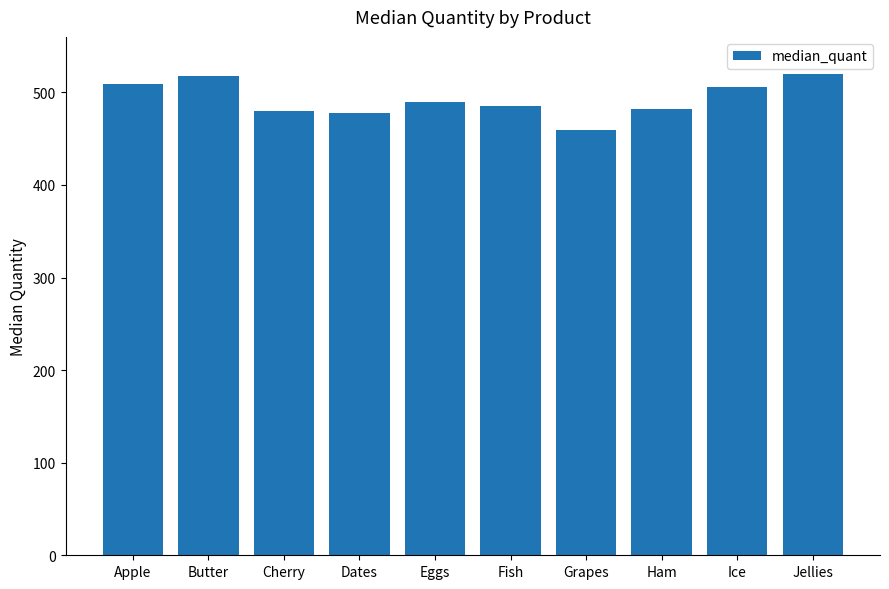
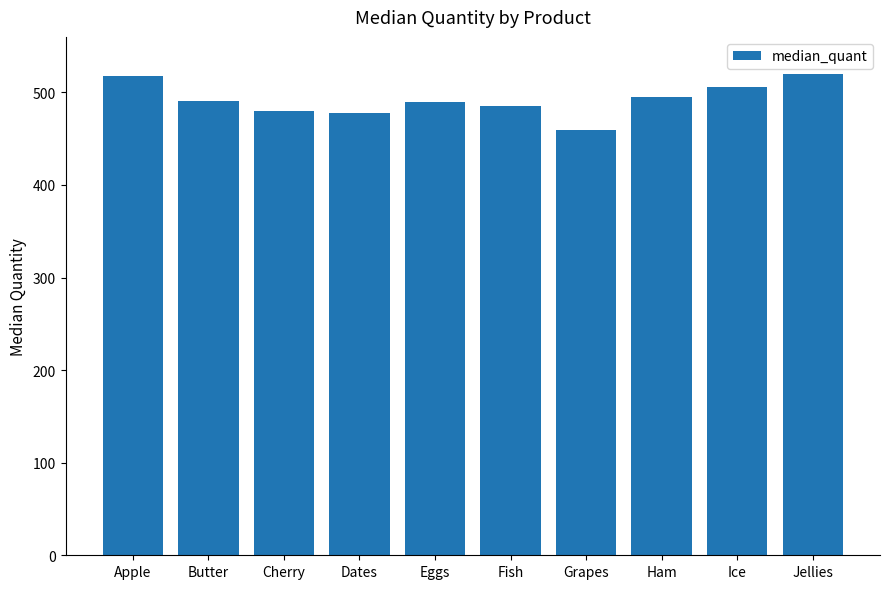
Apple: 510 -> 520
Butter: 520 -> 490
Ham: 480 -> 500
